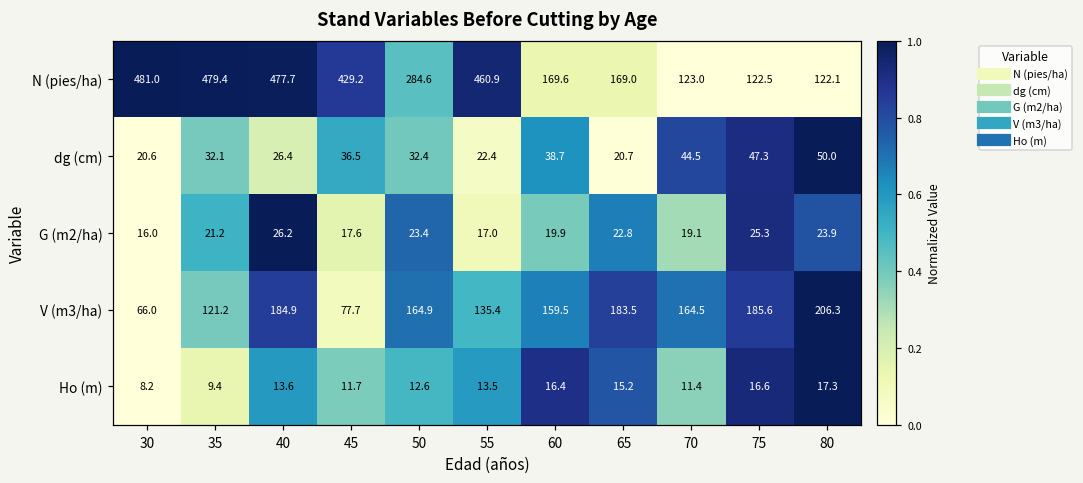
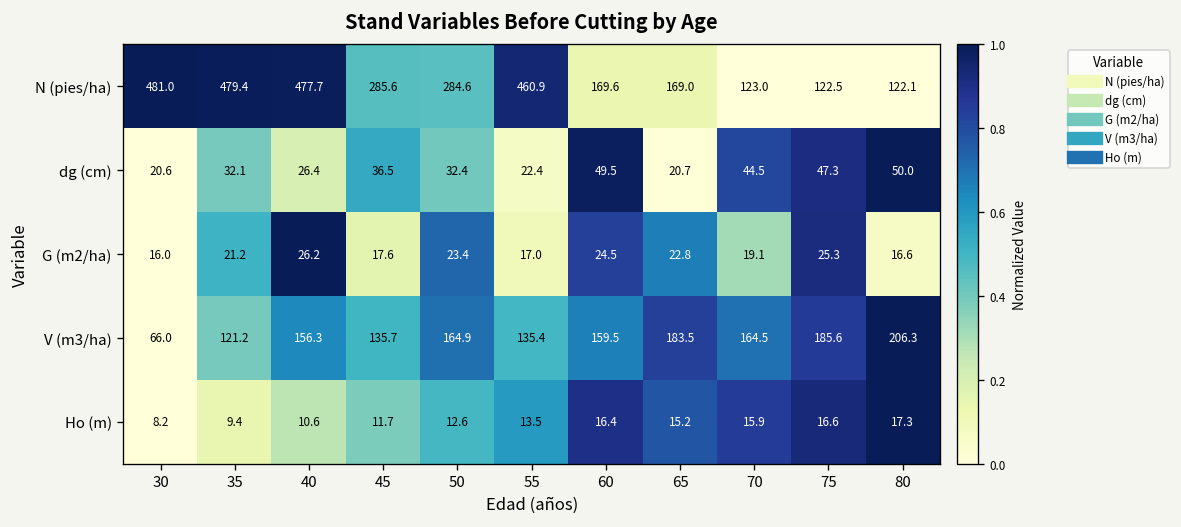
N (pies/ha), 45: 429.2 -> 285.6
dg (cm), 60: 38.7 -> 49.5
G (m2/ha), 60: 19.9 -> 24.5
G (m2/ha), 80: 23.9 -> 16.6
V (m3/ha), 40: 184.9 -> 156.3
V (m3/ha), 45: 77.7 -> 135.7
Ho (m), 40: 13.6 -> 10.6
Ho (m), 70: 11.4 -> 15.9
